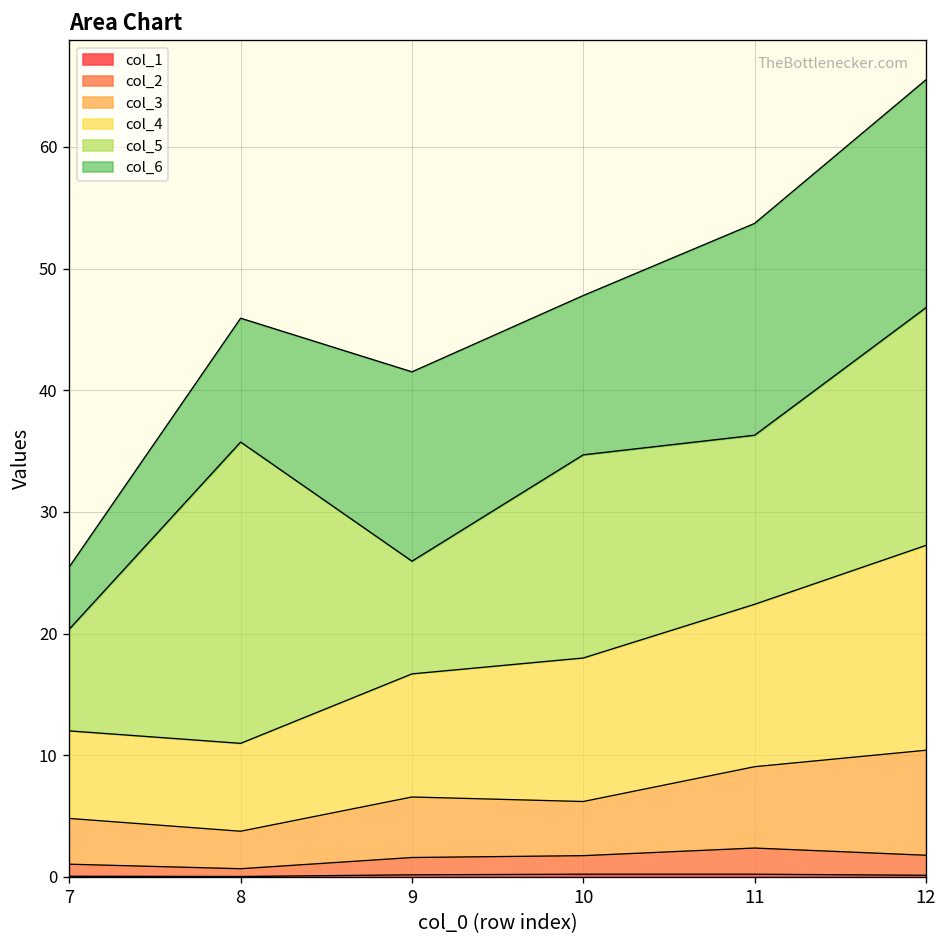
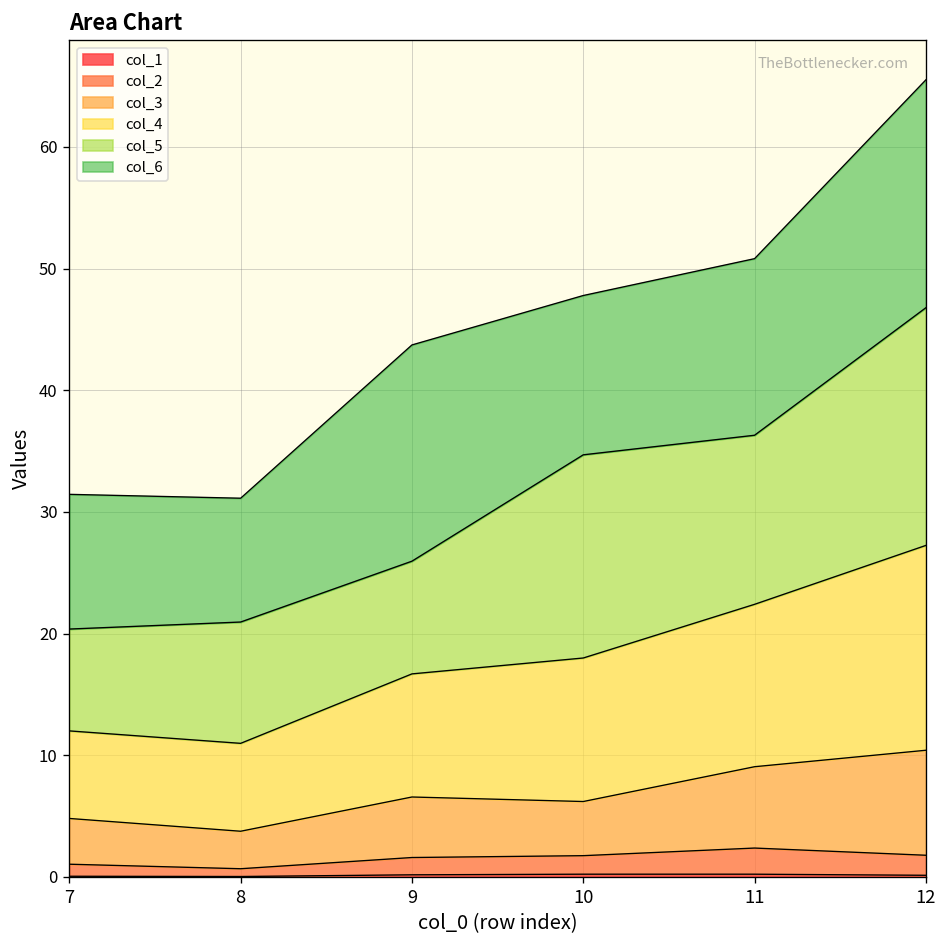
col_6, 7: 5.1 -> 11.1
col_5, 8: 24.8 -> 10.0
col_6, 9: 15.6 -> 17.8
col_6, 11: 17.4 -> 14.5
